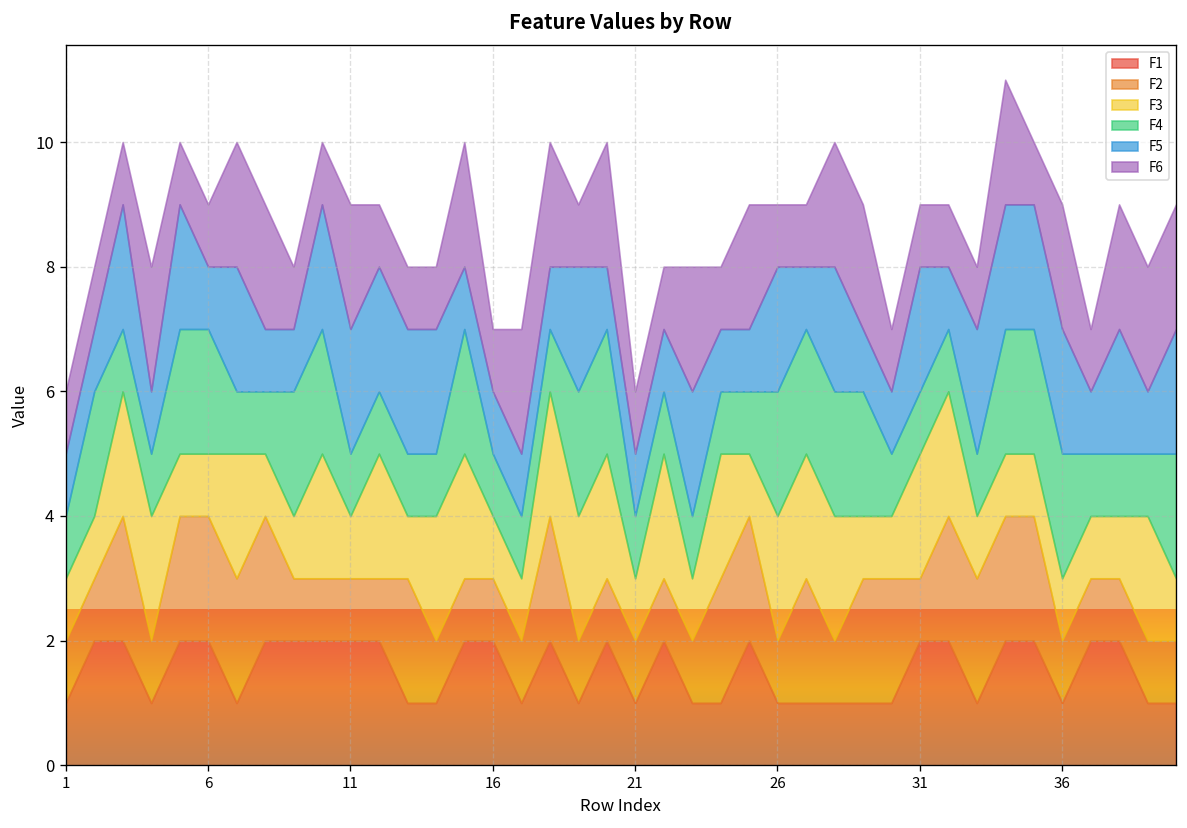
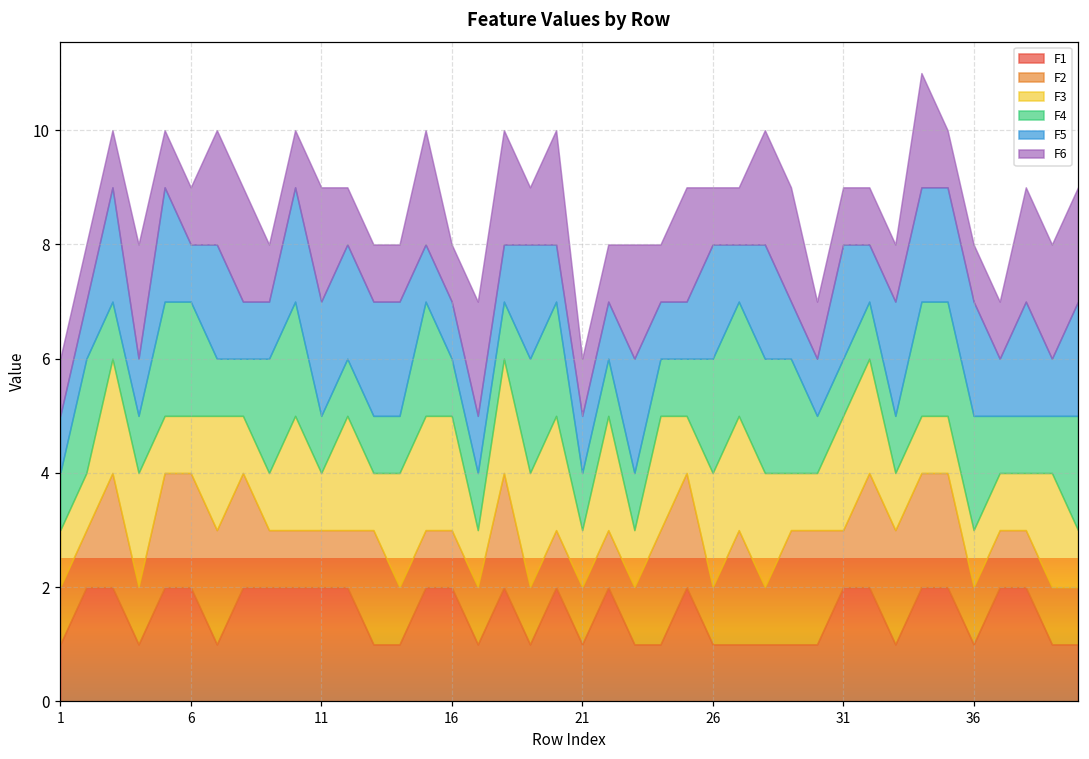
F3, 16: 1 -> 2
F6, 36: 2 -> 1
